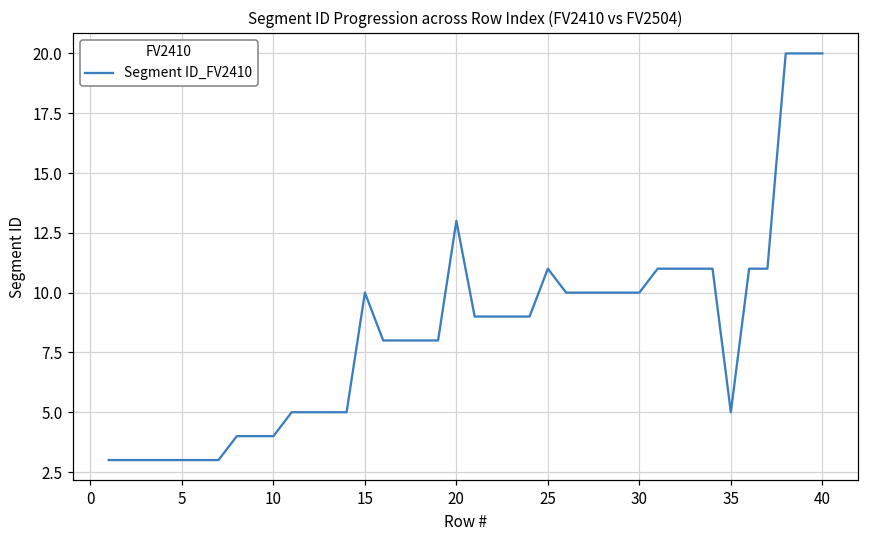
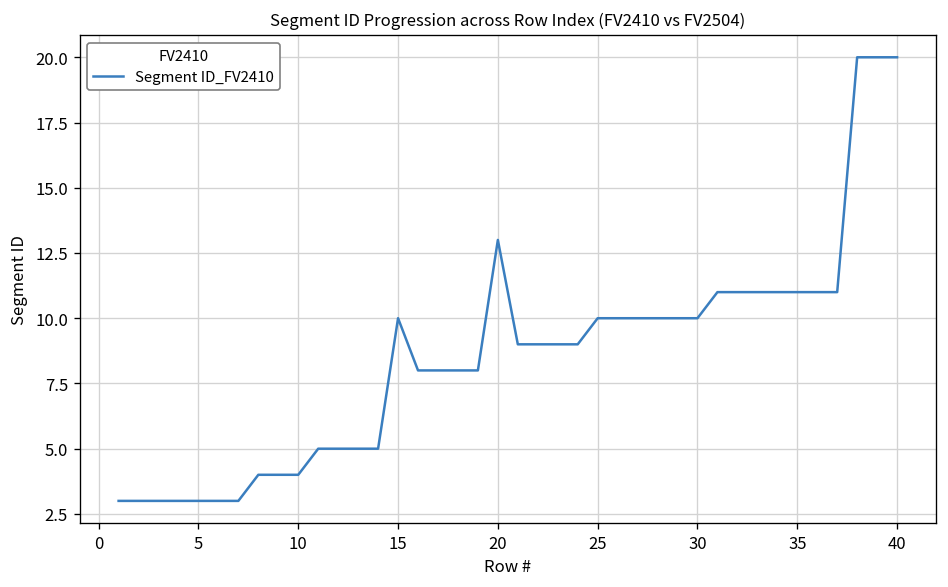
25: 11 -> 10
35: 5 -> 11
